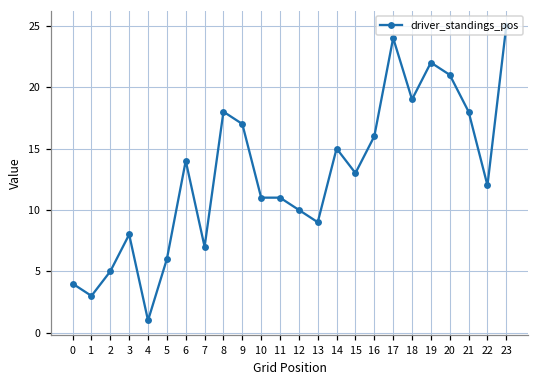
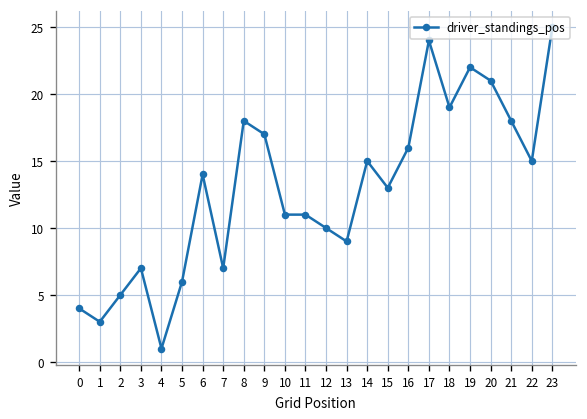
3: 8 -> 7
22: 12 -> 15
